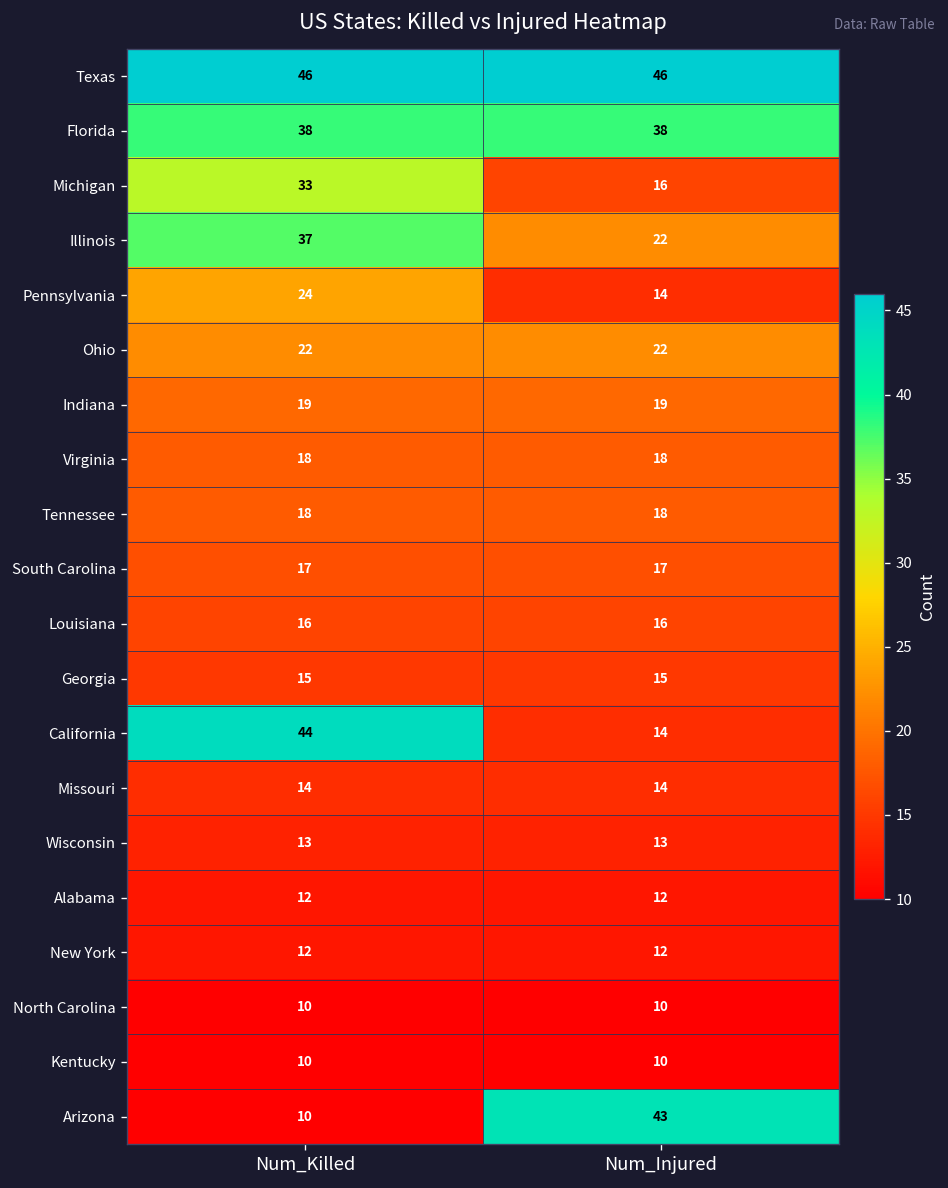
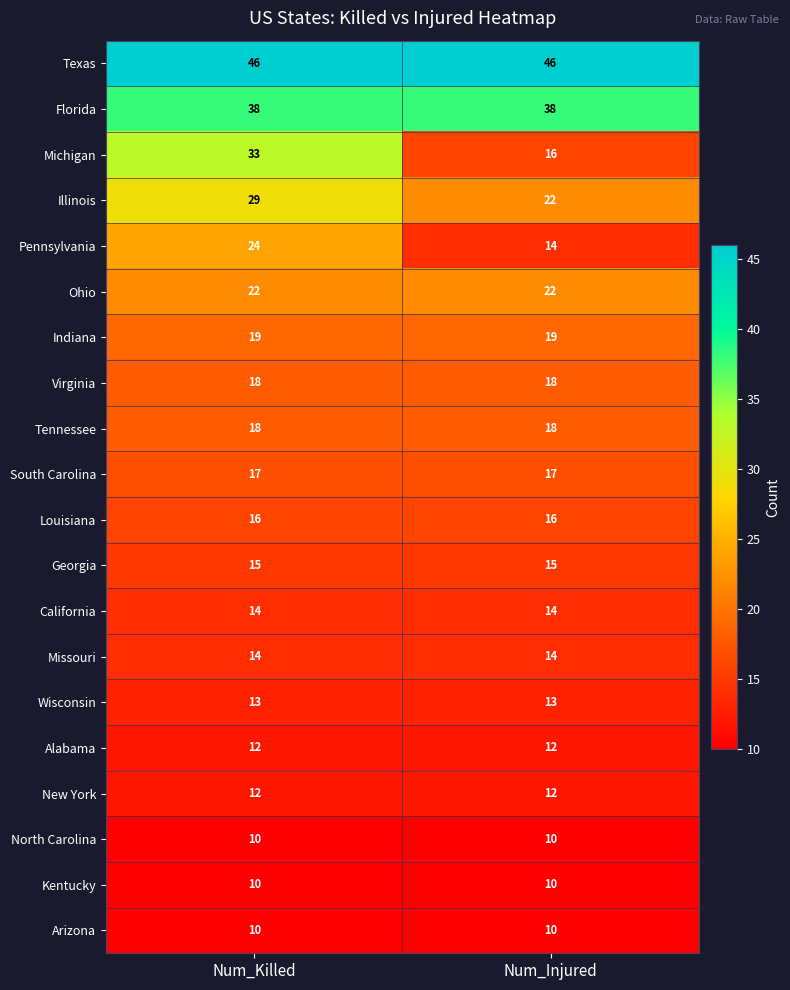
Illinois, Num_Killed: 37 -> 29
California, Num_Killed: 44 -> 14
Arizona, Num_Injured: 43 -> 10
